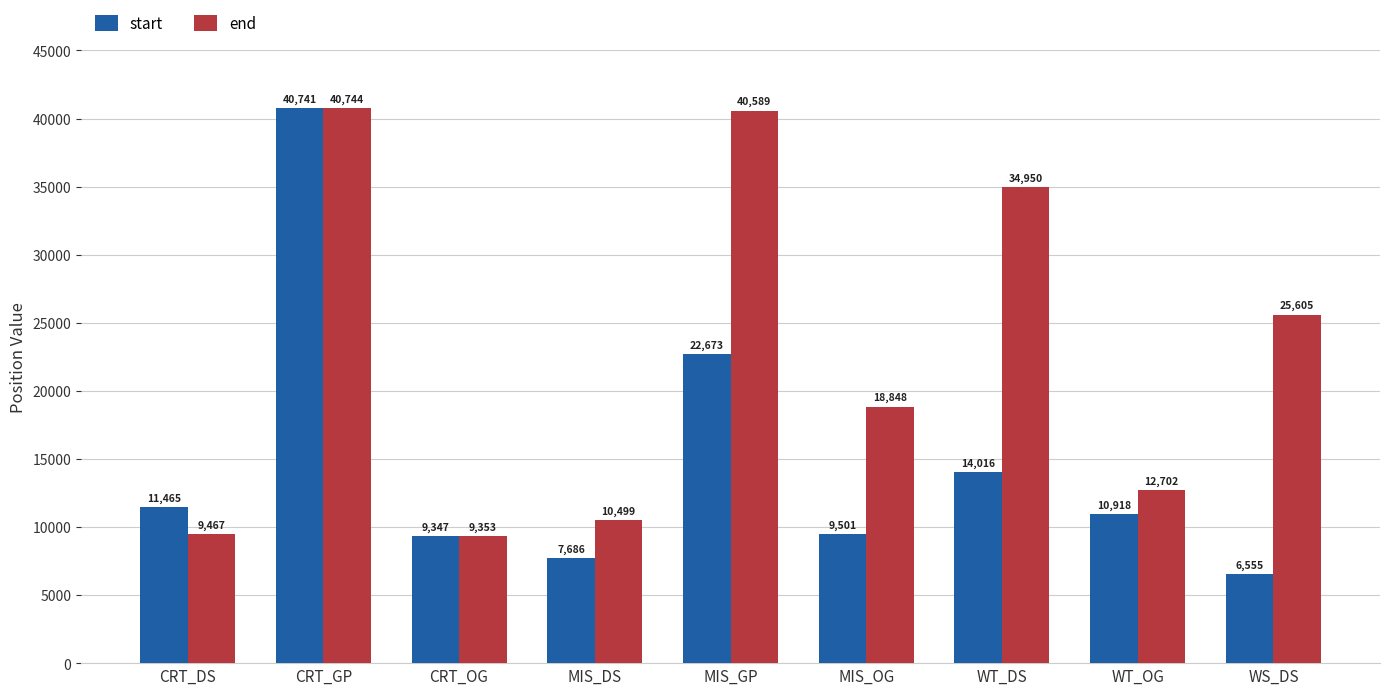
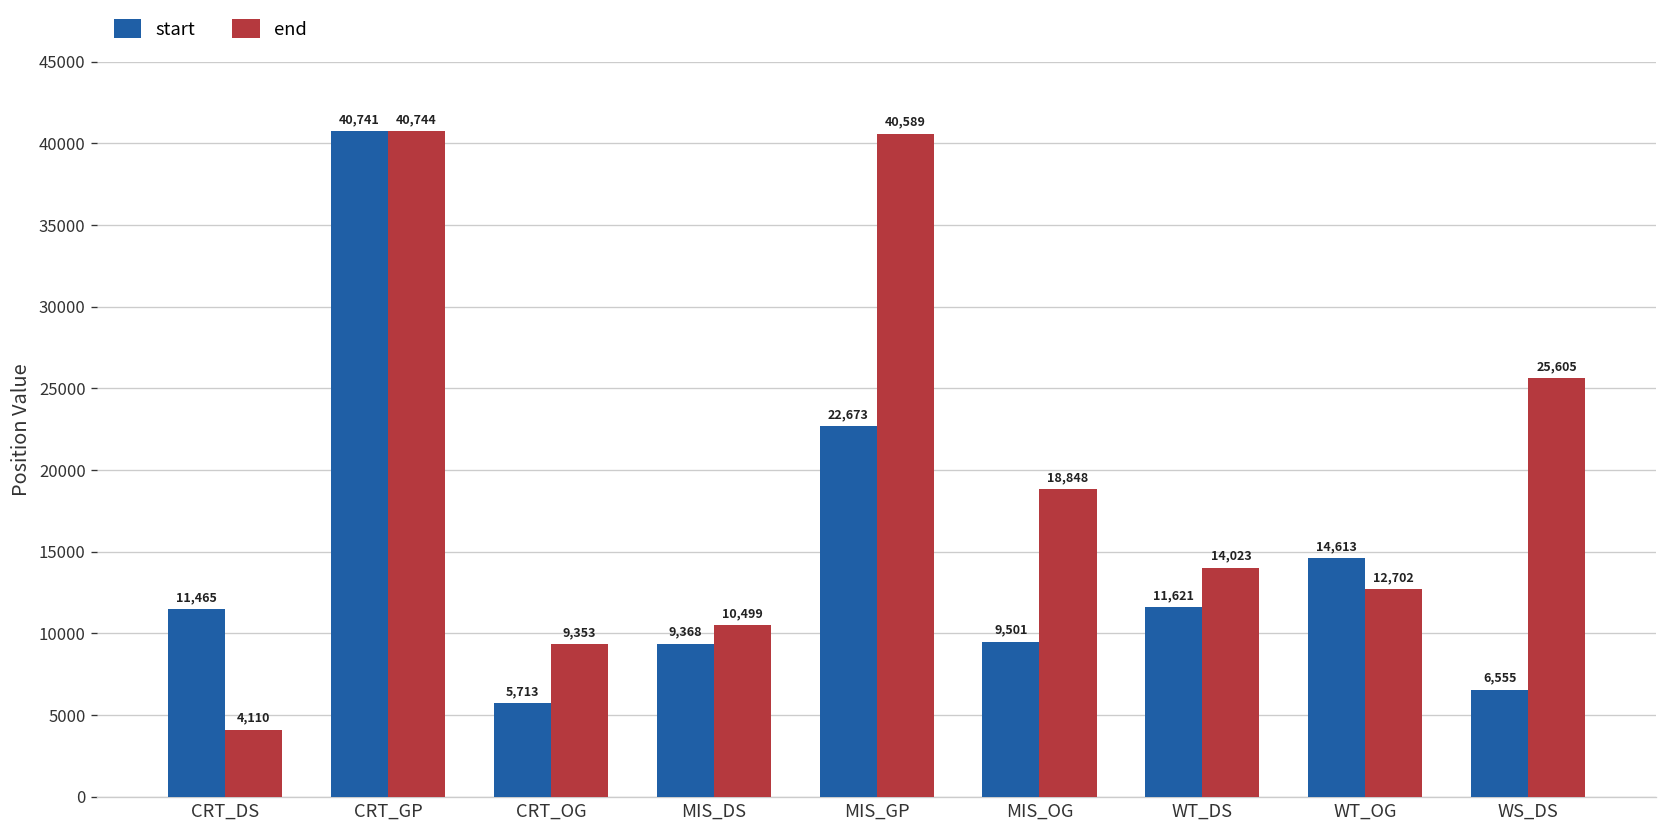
end, CRT_DS: 9,467 -> 4,110
start, CRT_OG: 9,347 -> 5,713
start, MIS_DS: 7,686 -> 9,368
start, WT_DS: 14,016 -> 11,621
end, WT_DS: 34,950 -> 14,023
start, WT_OG: 10,918 -> 14,613
